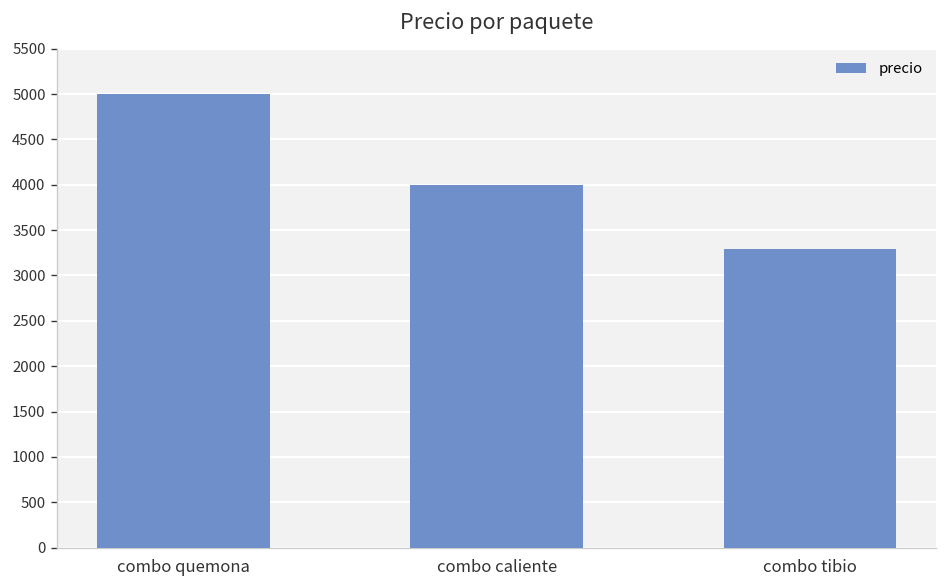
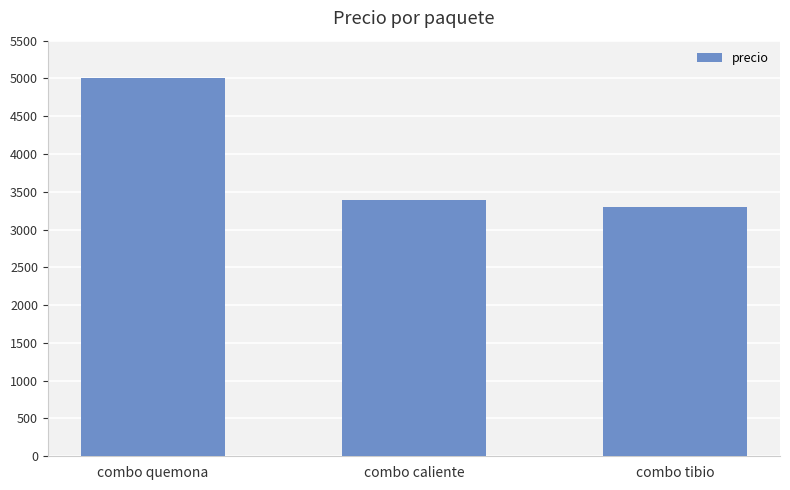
combo caliente: 4000 -> 3400
